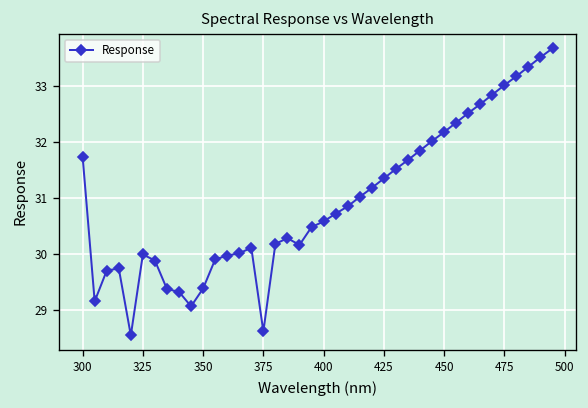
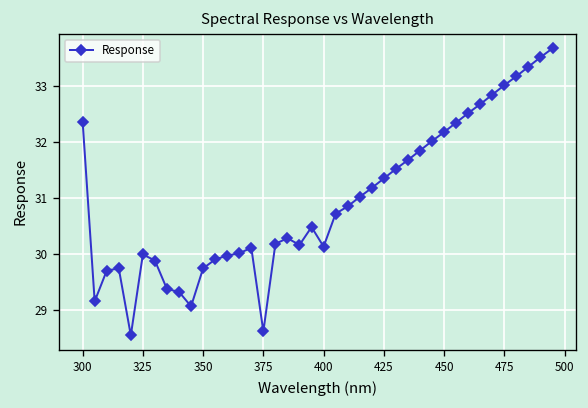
300: 31.7 -> 32.4
350: 29.4 -> 29.7
400: 30.6 -> 30.1
